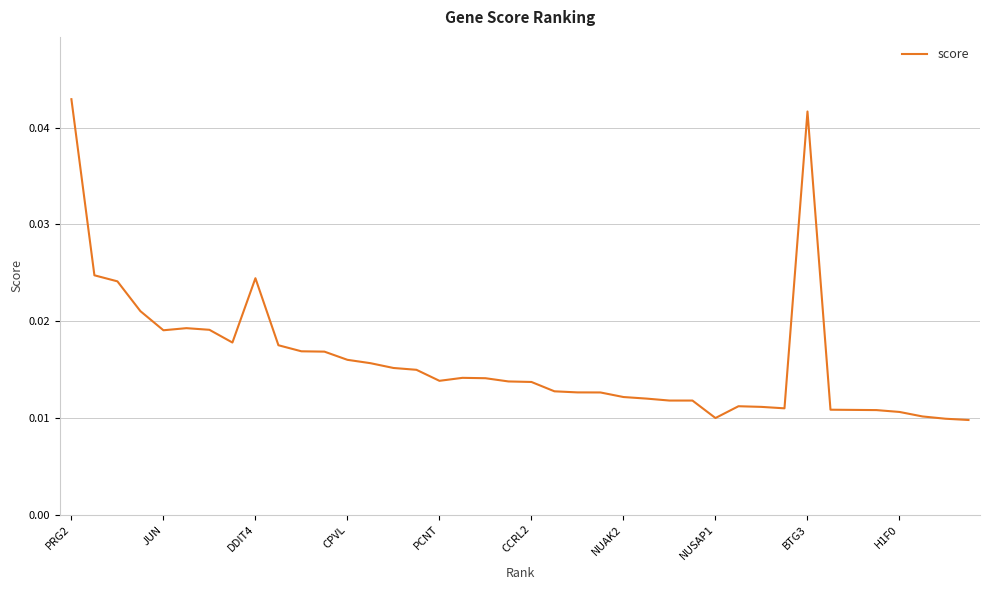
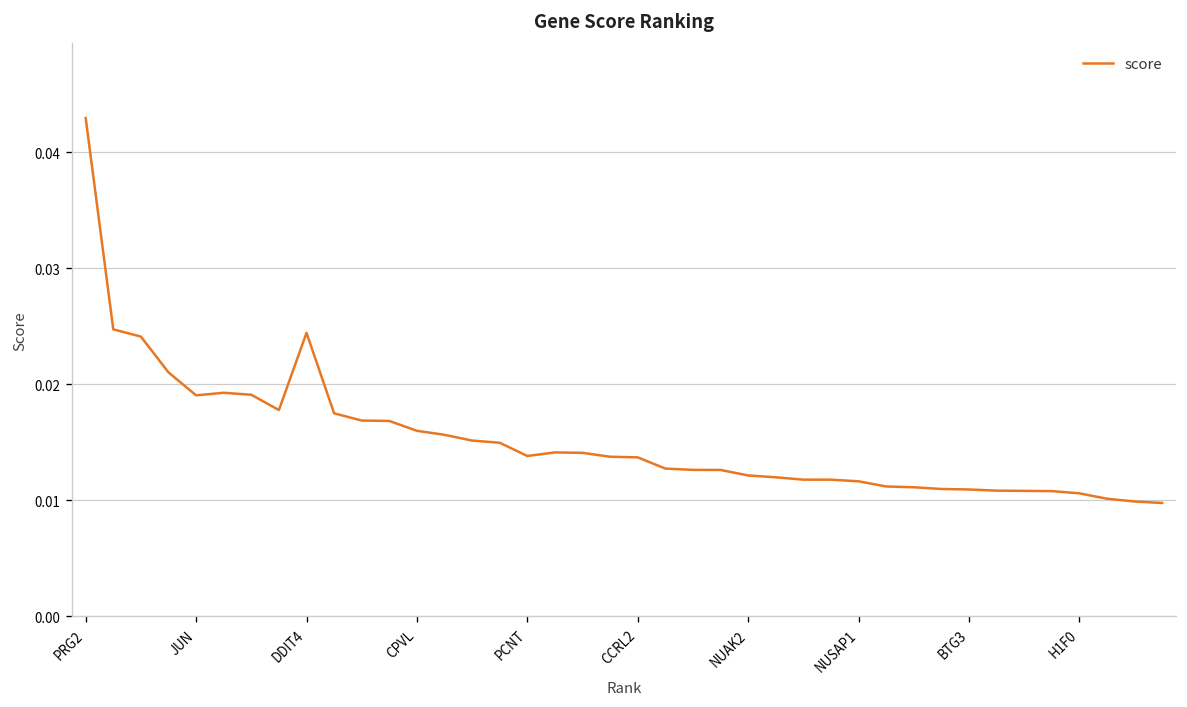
NUSAP1: 0.010 -> 0.012
BTG3: 0.042 -> 0.011
